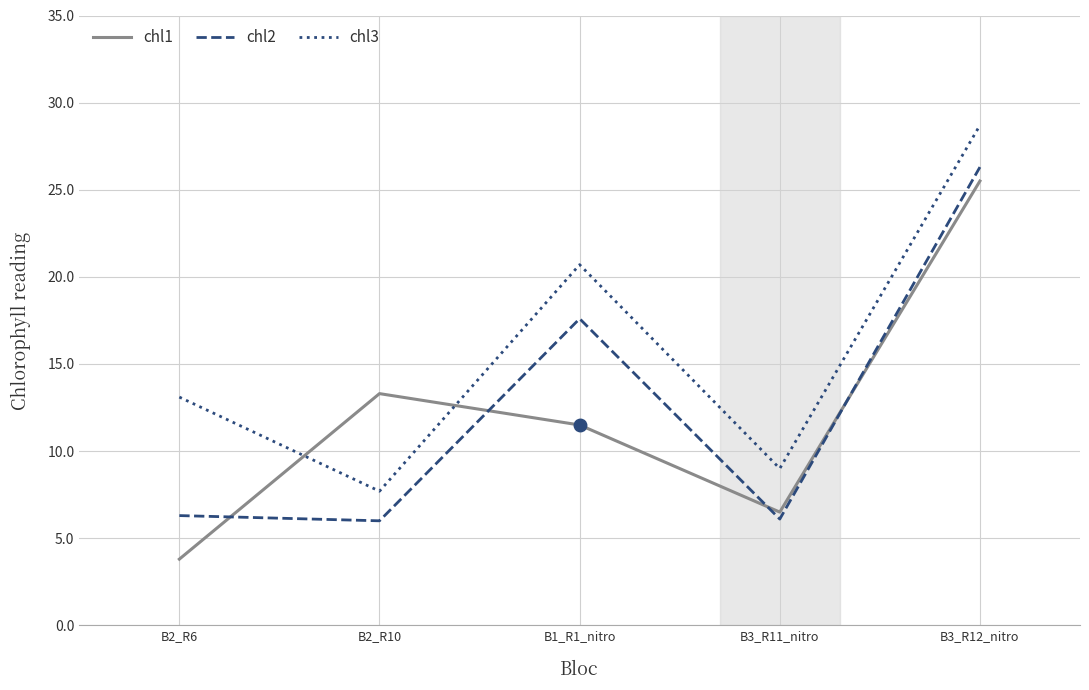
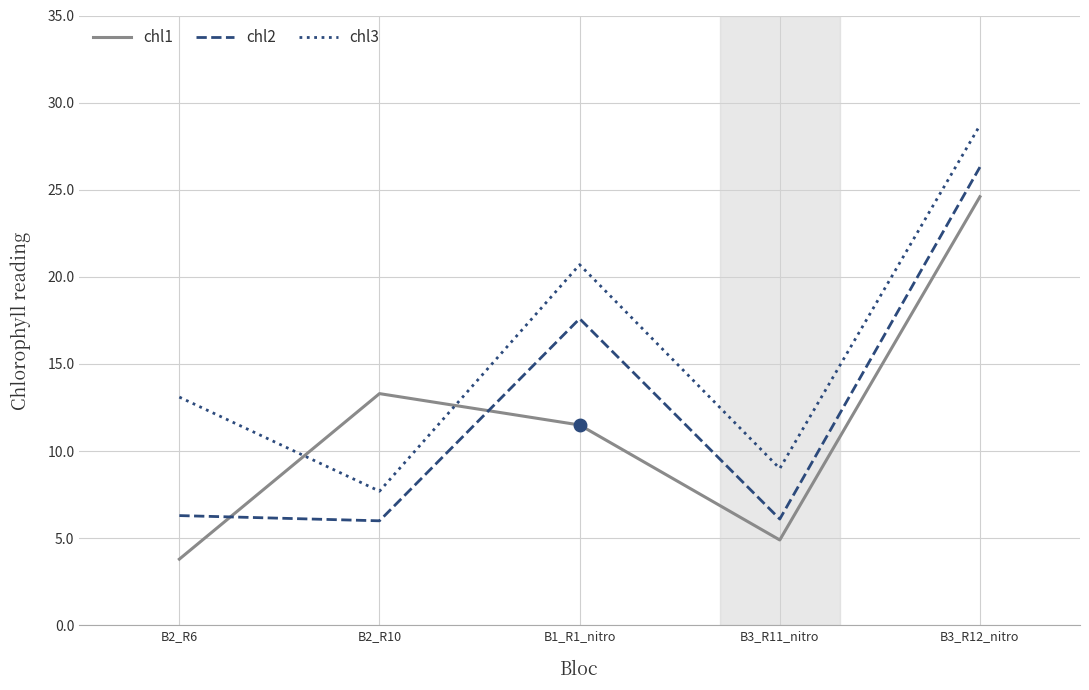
chl1, B3_R11_nitro: 6.5 -> 4.9
chl1, B3_R12_nitro: 25.5 -> 24.6
